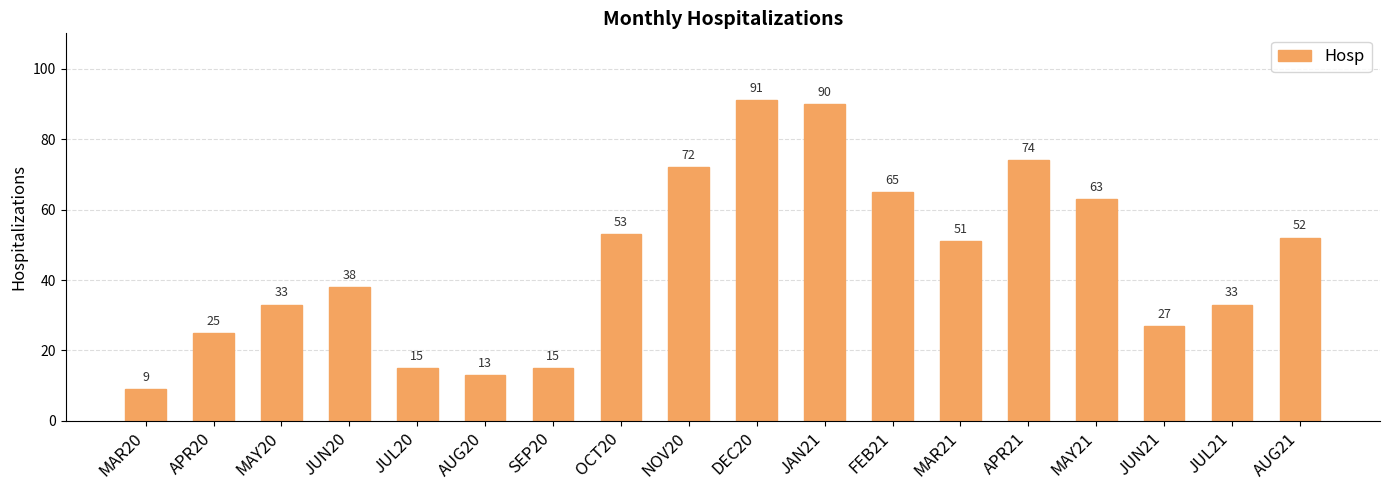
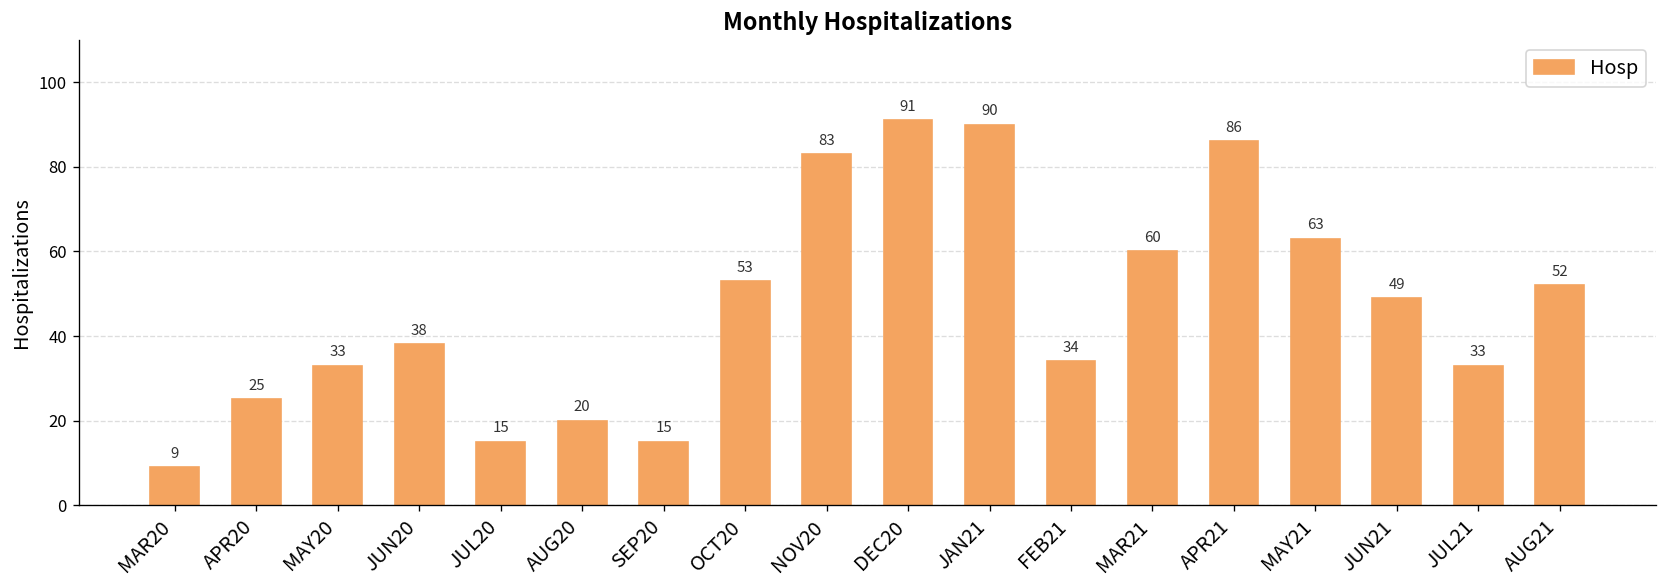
AUG20: 13 -> 20
NOV20: 72 -> 83
FEB21: 65 -> 34
MAR21: 51 -> 60
APR21: 74 -> 86
JUN21: 27 -> 49
